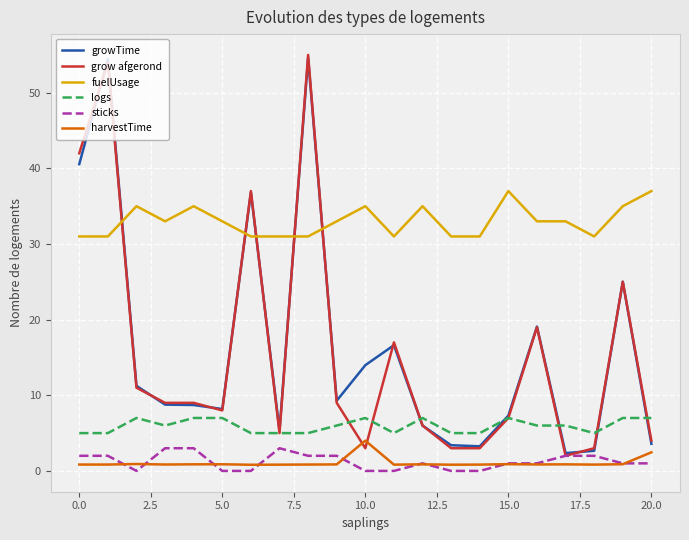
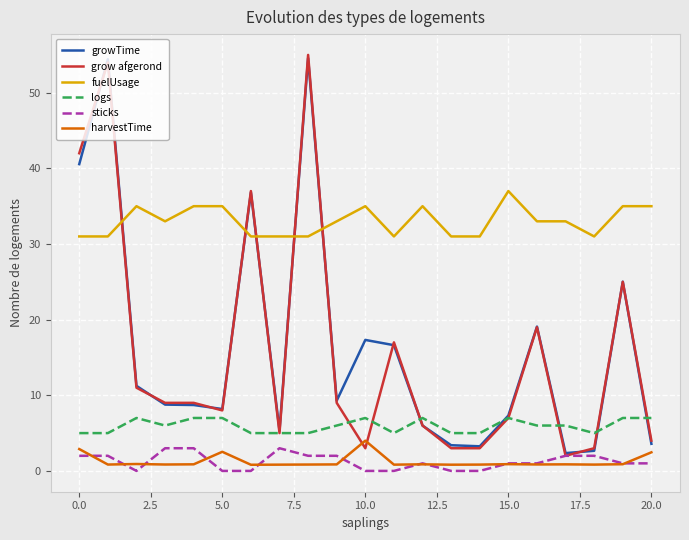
harvestTime, 0.0: 1 -> 3
fuelUsage, 5.0: 33 -> 35
harvestTime, 5.0: 1 -> 3
growTime, 10.0: 14 -> 17
fuelUsage, 20.0: 37 -> 35
